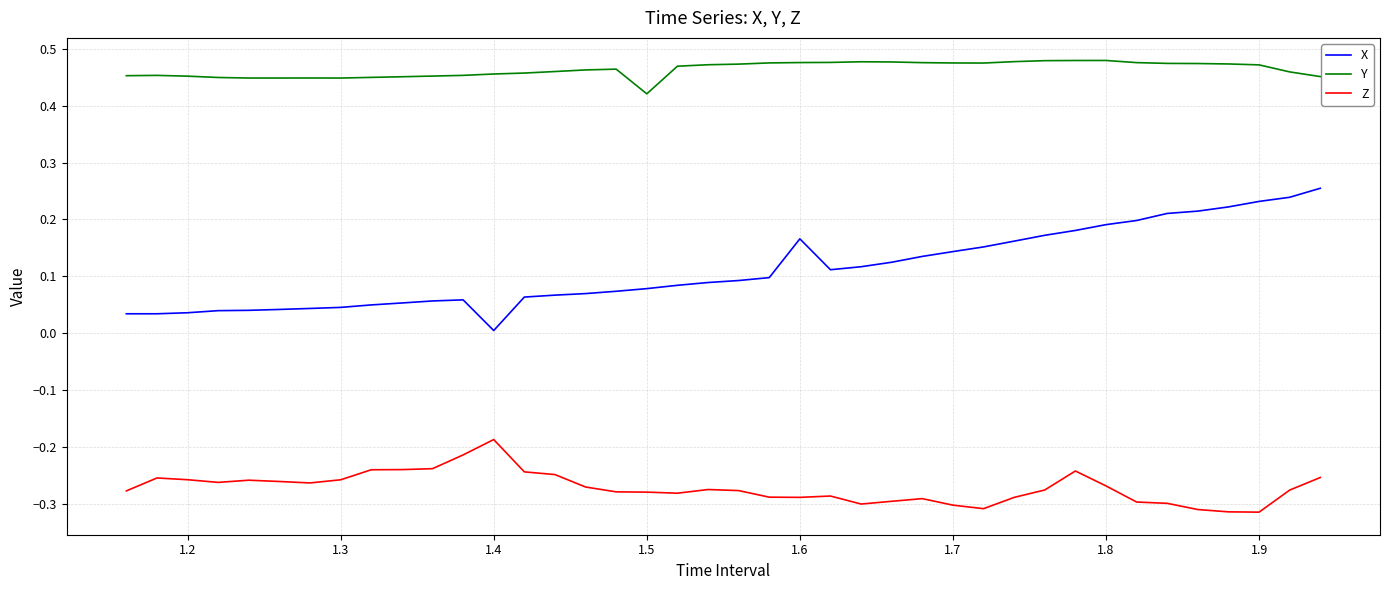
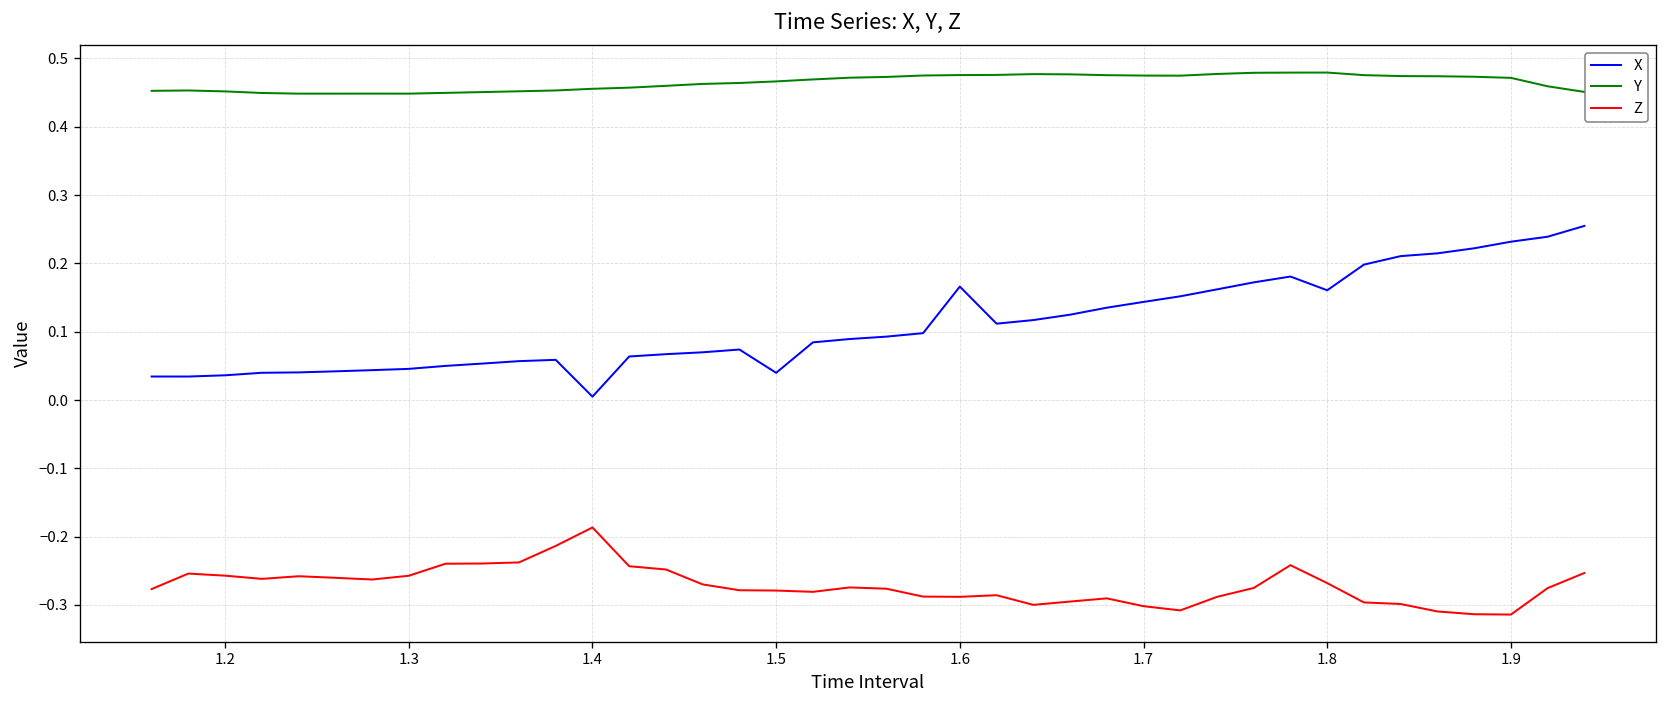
X, 1.5: 0.08 -> 0.04
Y, 1.5: 0.42 -> 0.47
X, 1.8: 0.19 -> 0.16
